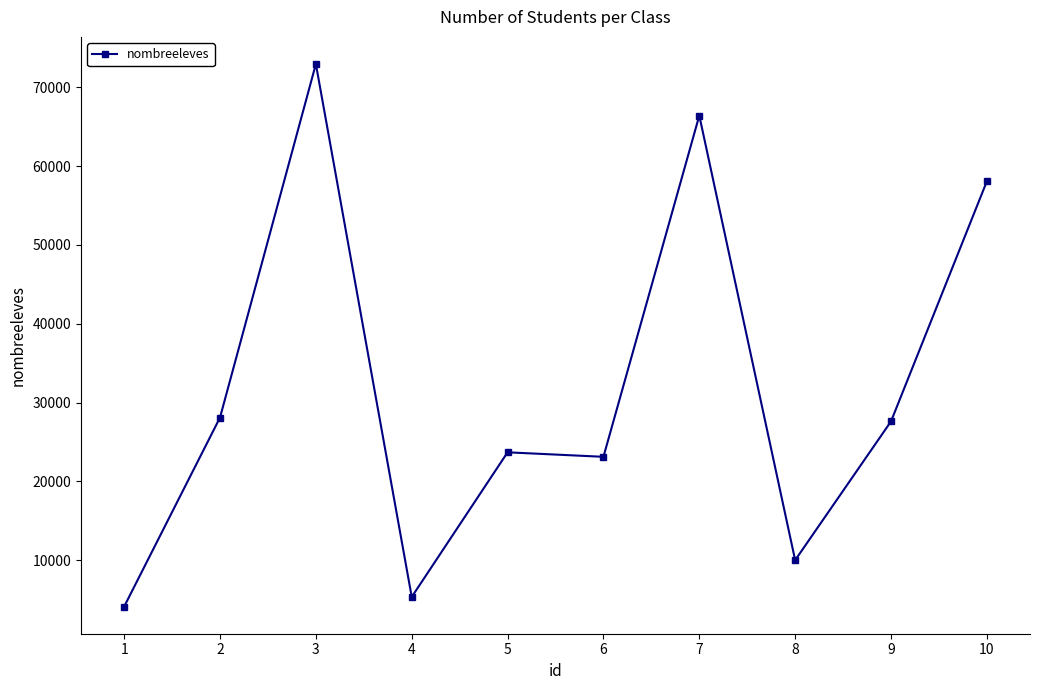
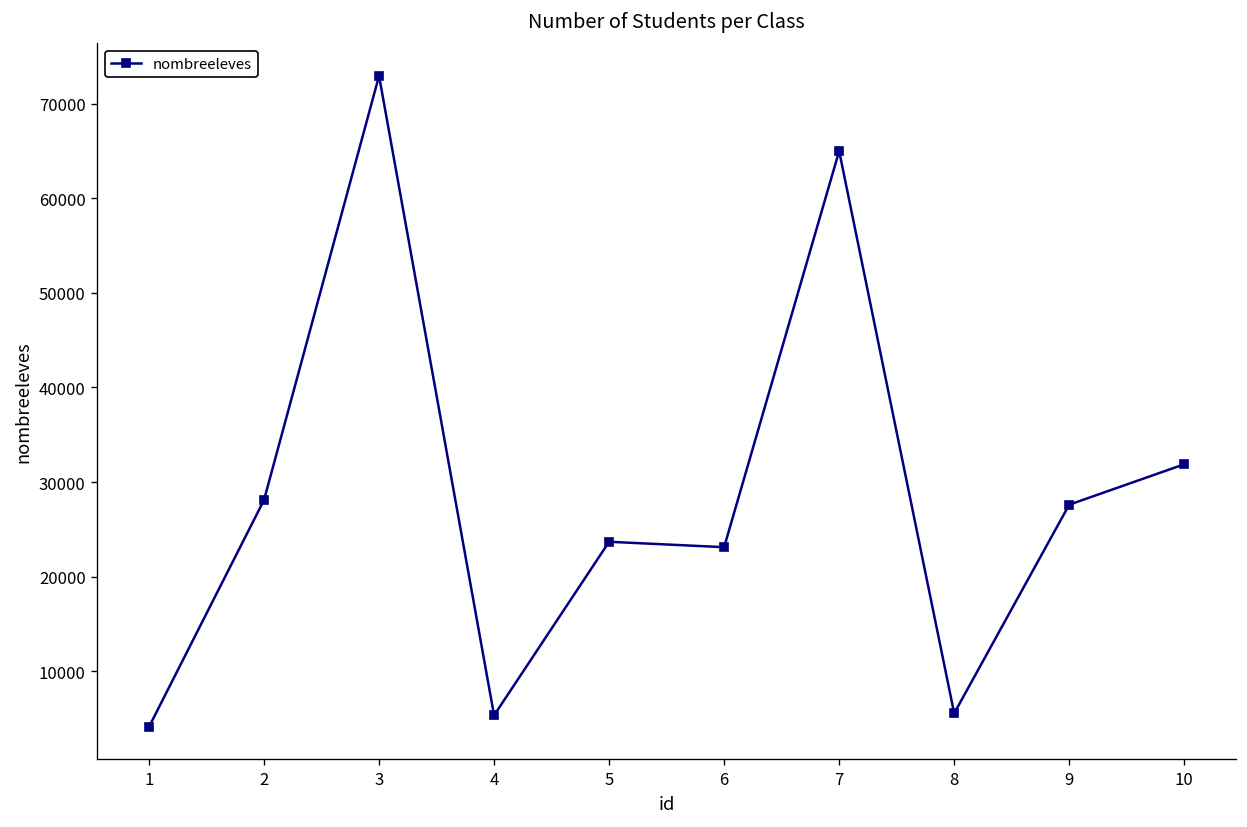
7: 66000 -> 65000
8: 10000 -> 6000
10: 58000 -> 32000
